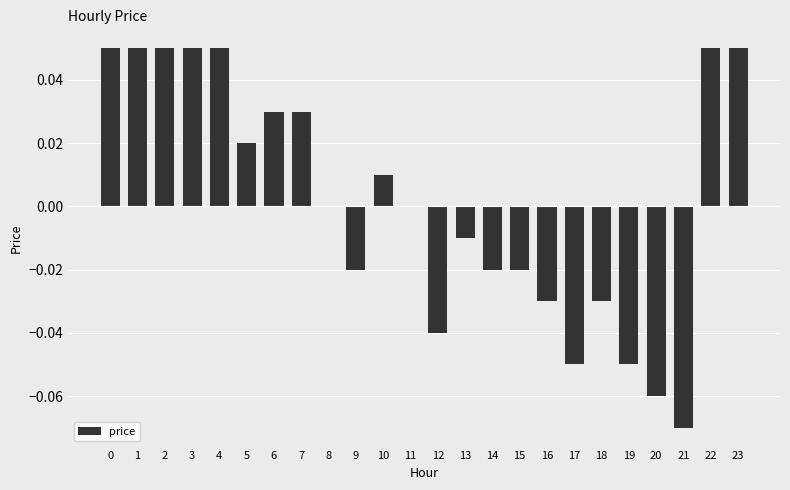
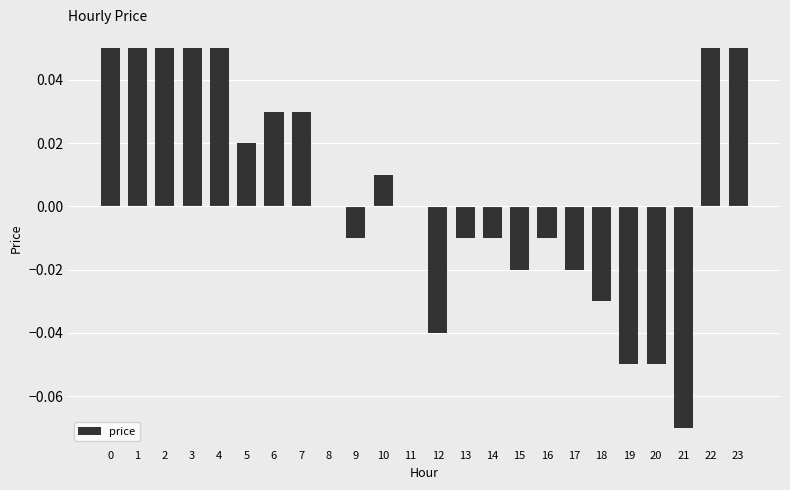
9: -0.02 -> -0.01
14: -0.02 -> -0.01
16: -0.03 -> -0.01
17: -0.05 -> -0.02
20: -0.06 -> -0.05
